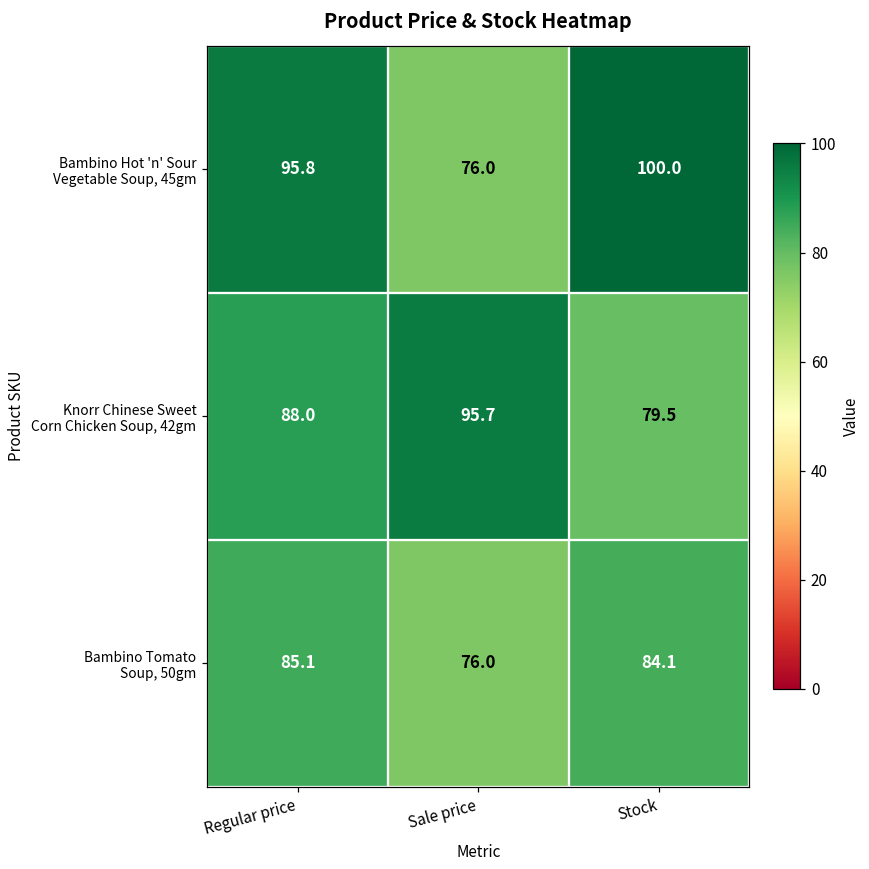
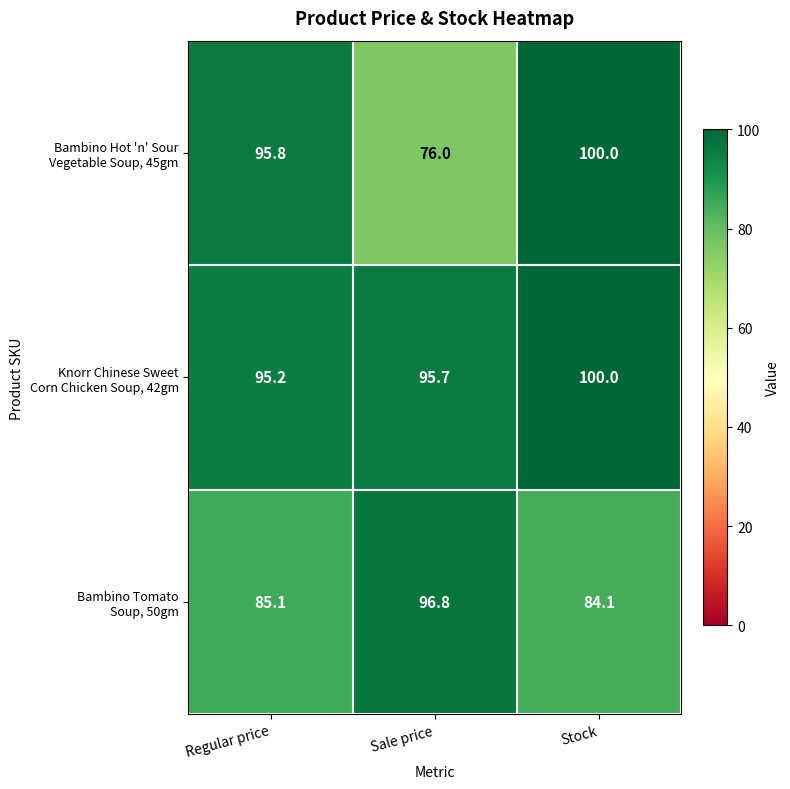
Knorr Chinese Sweet Corn Chicken Soup, 42gm, Regular price: 88.0 -> 95.2
Knorr Chinese Sweet Corn Chicken Soup, 42gm, Stock: 79.5 -> 100.0
Bambino Tomato Soup, 50gm, Sale price: 76.0 -> 96.8
